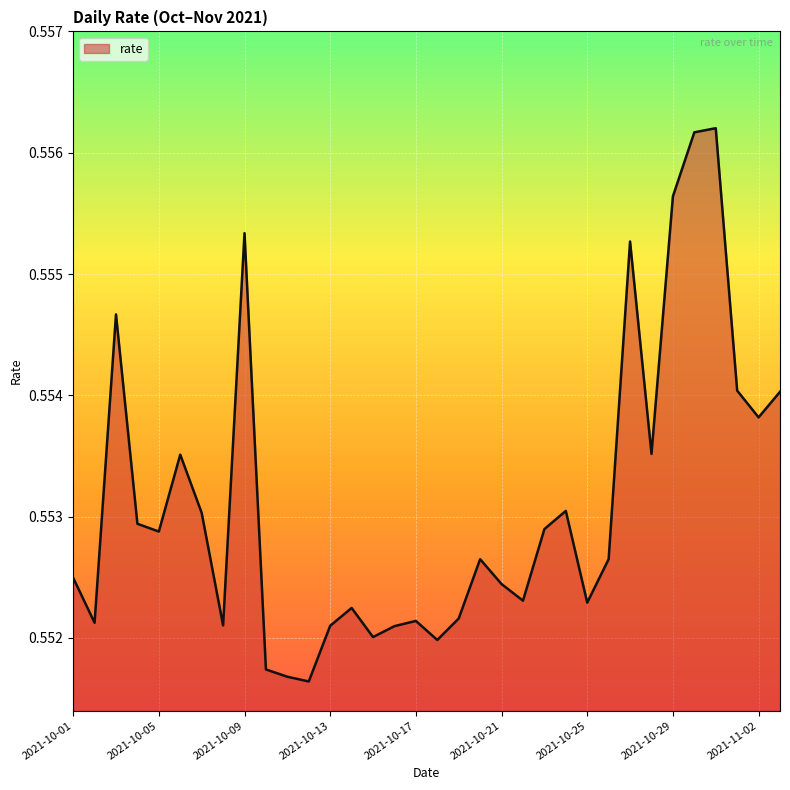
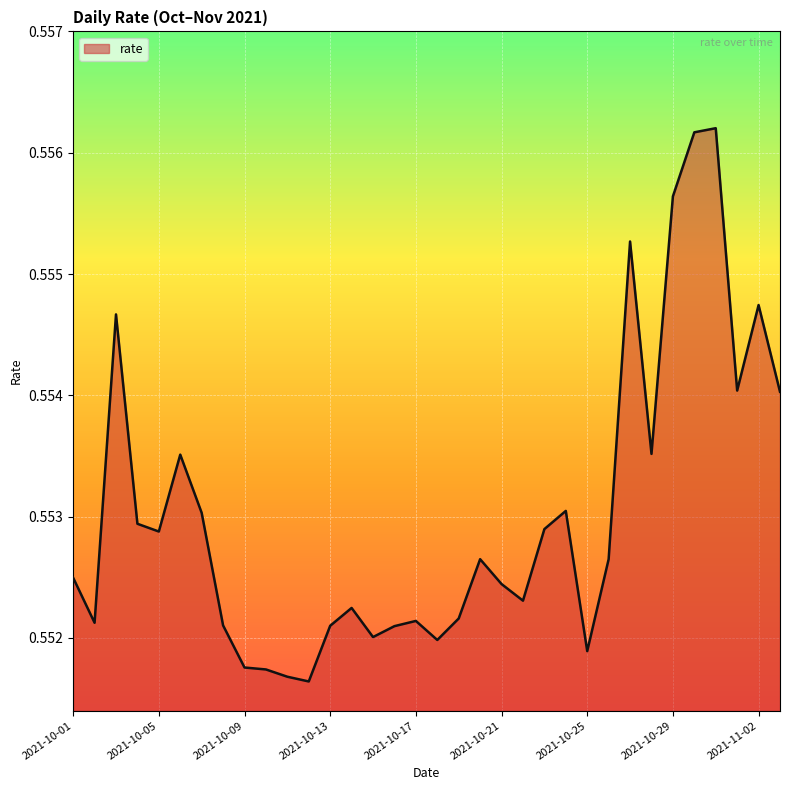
2021-10-09: 0.55534 -> 0.55176
2021-10-25: 0.55229 -> 0.55189
2021-11-02: 0.55382 -> 0.55474
